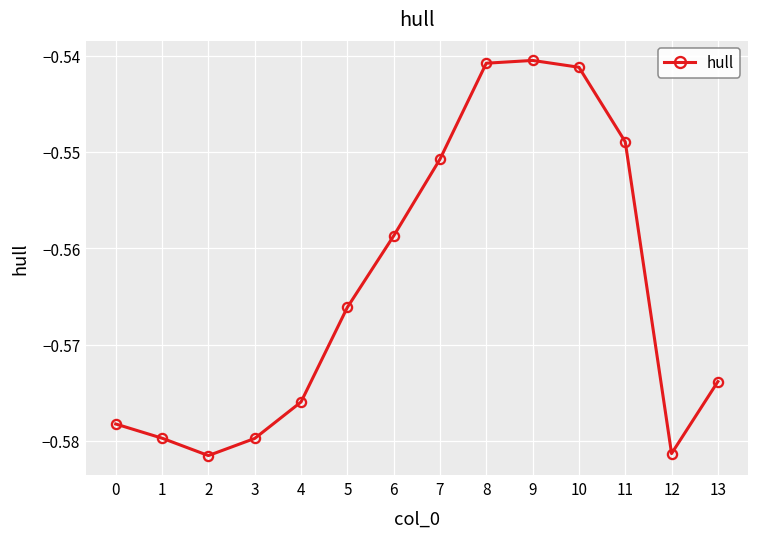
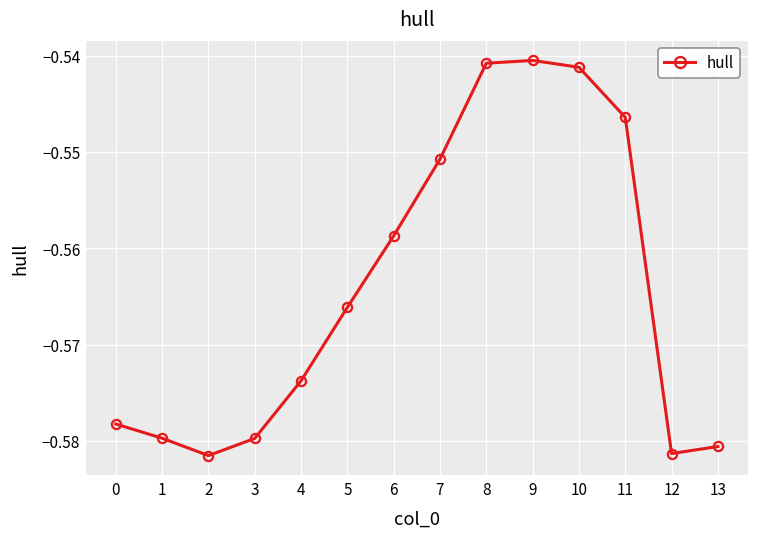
4: -0.576 -> -0.574
11: -0.549 -> -0.546
13: -0.574 -> -0.581
